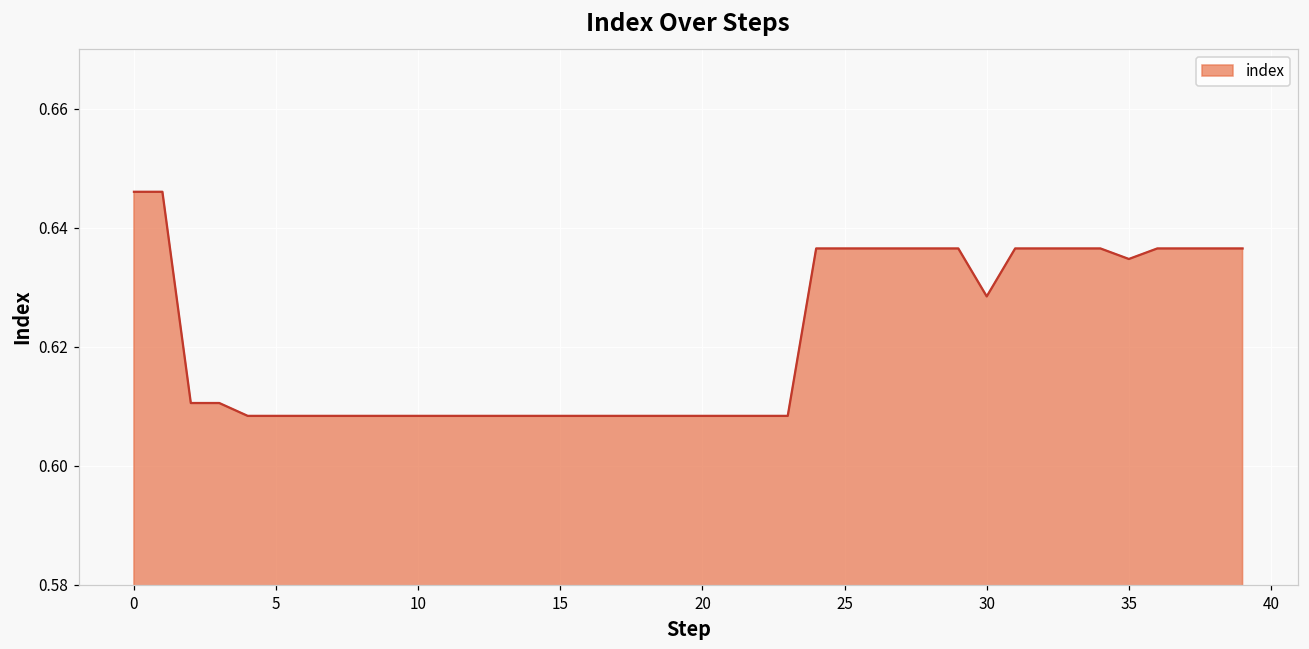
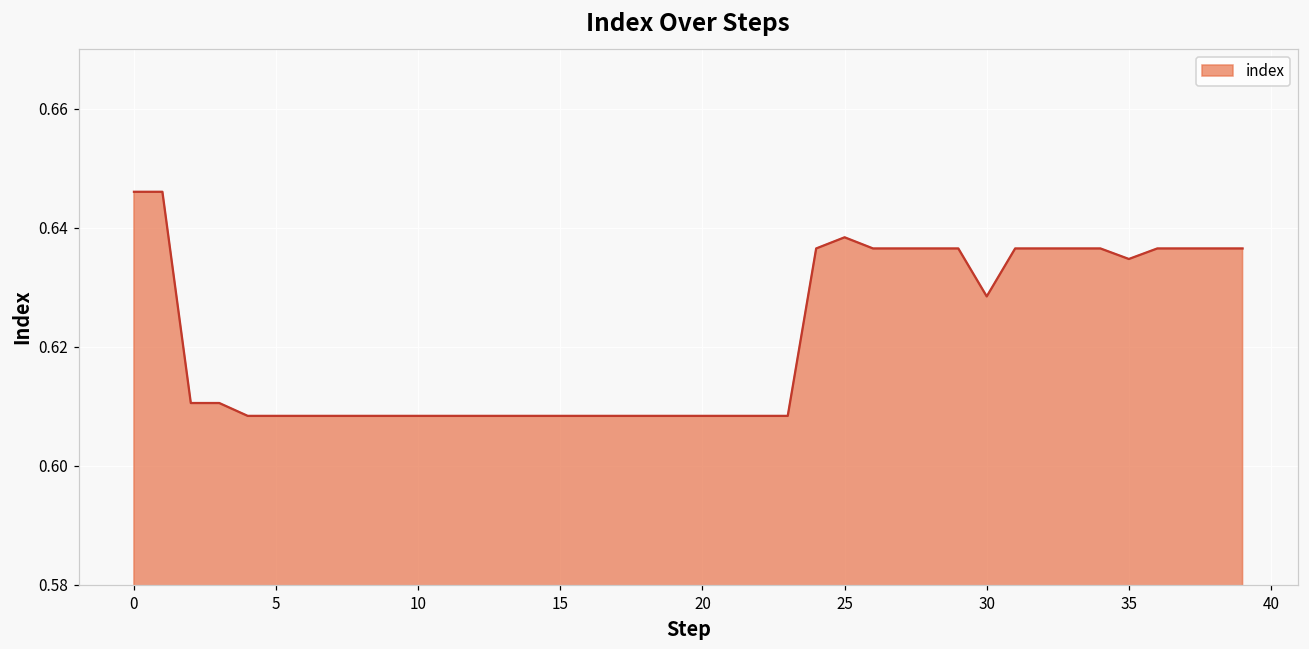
25: 0.637 -> 0.638
